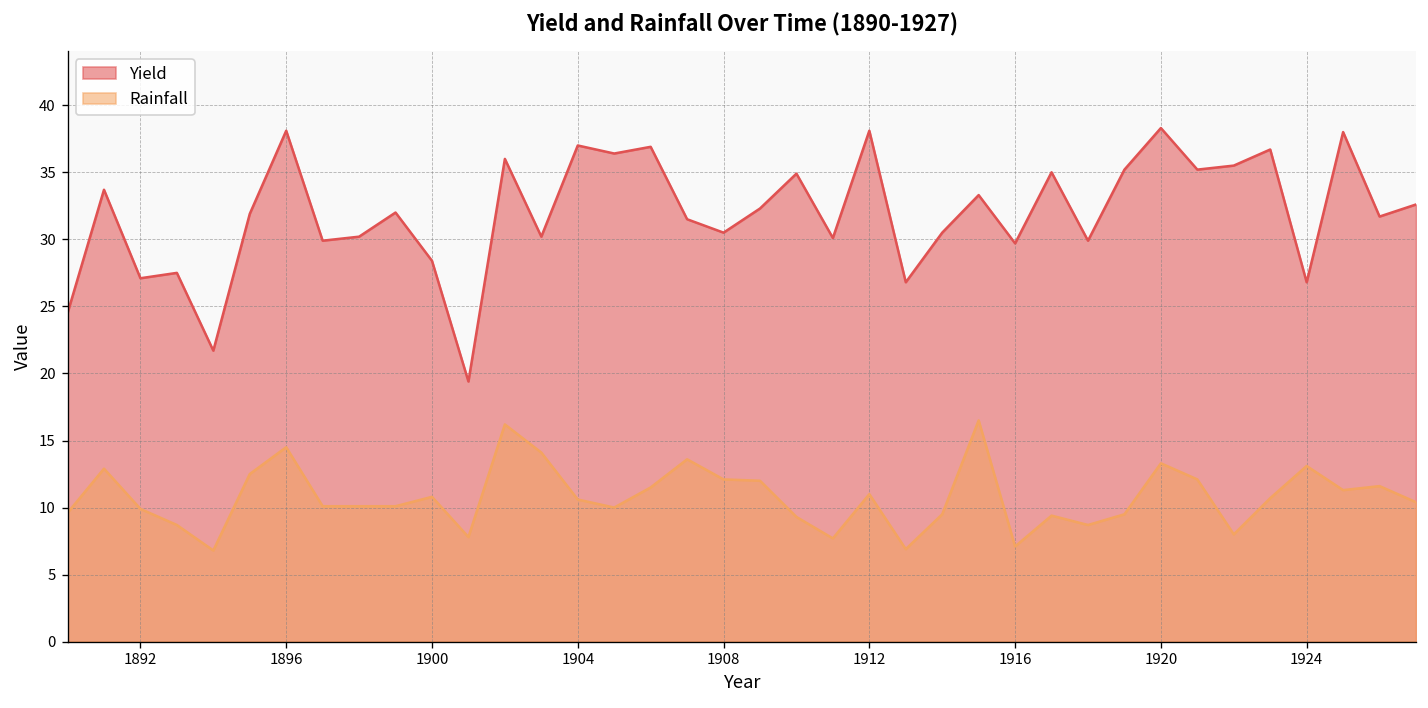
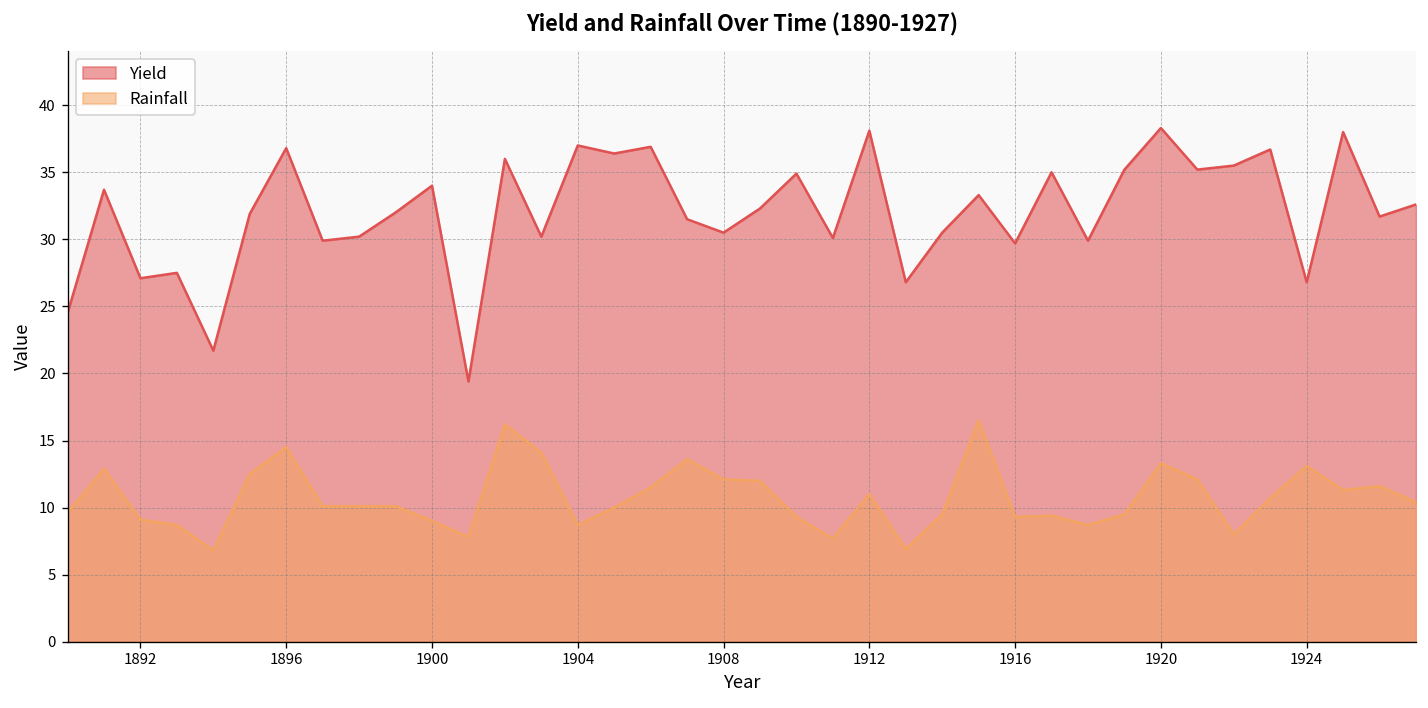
Rainfall, 1892: 9.9 -> 9.1
Yield, 1896: 38.1 -> 36.8
Yield, 1900: 28.4 -> 34.0
Rainfall, 1900: 10.8 -> 9.0
Rainfall, 1904: 10.6 -> 8.7
Rainfall, 1916: 7.1 -> 9.3
